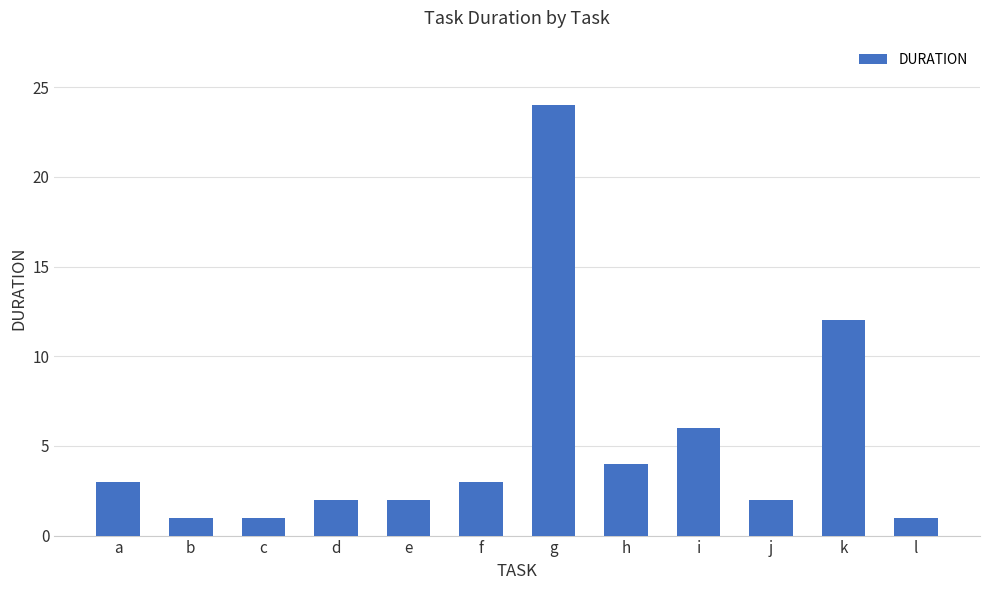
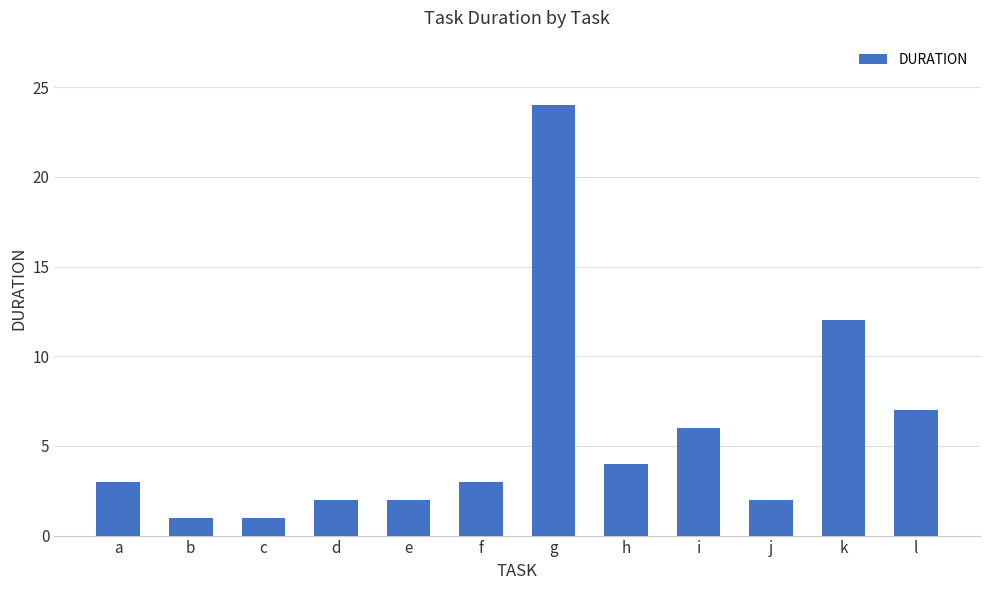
l: 1 -> 7
